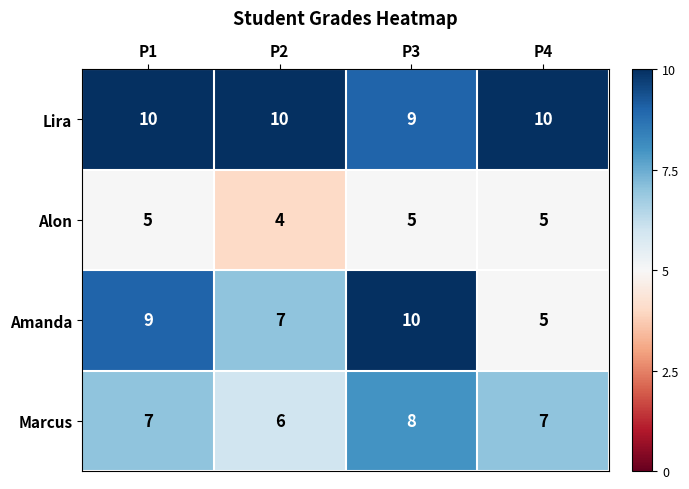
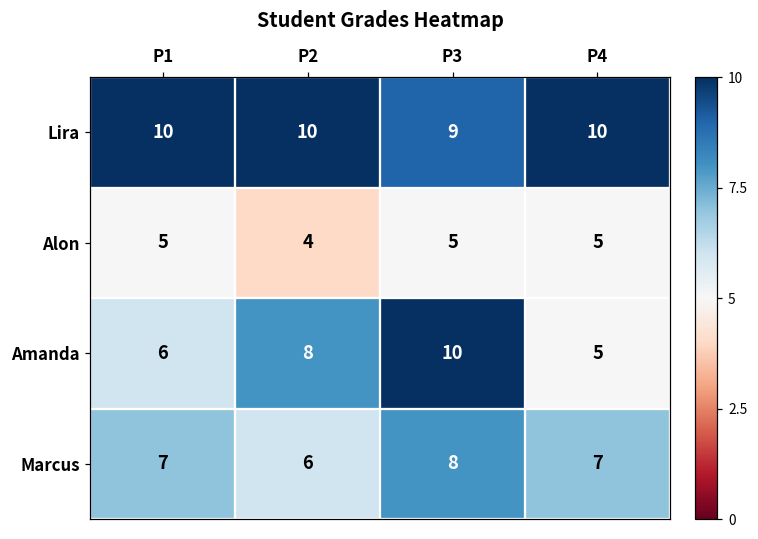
Amanda, P1: 9 -> 6
Amanda, P2: 7 -> 8
